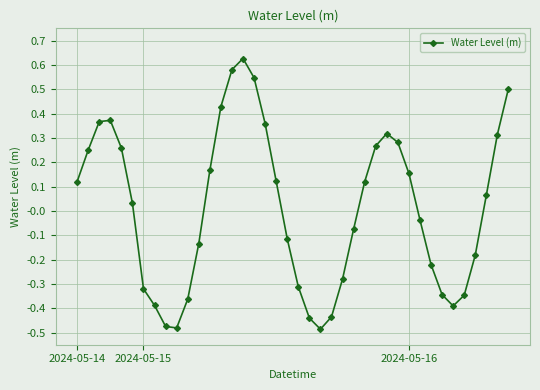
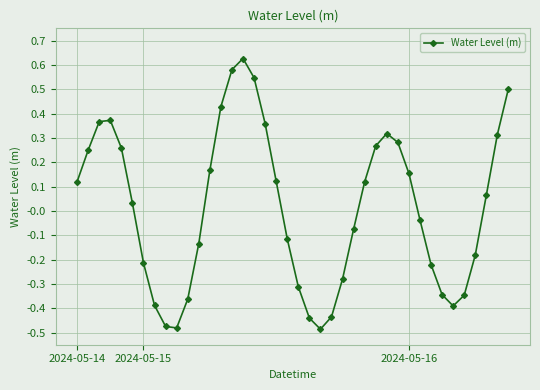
2024-05-15: -0.32 -> -0.21
